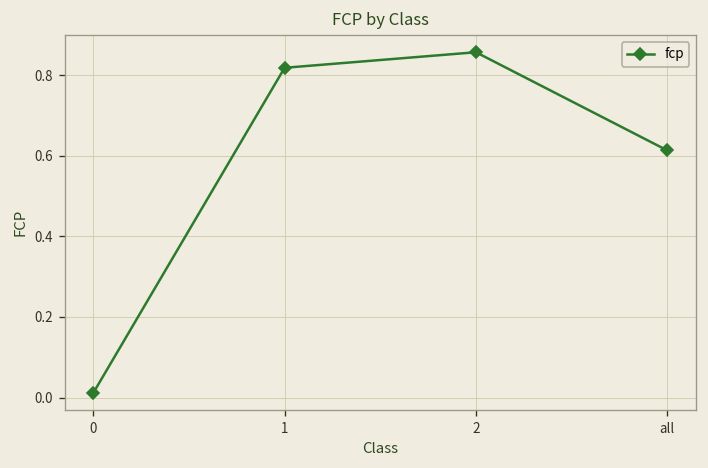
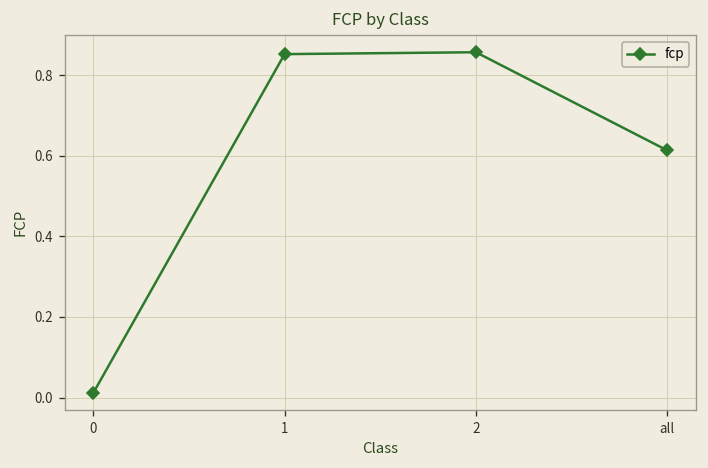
1: 0.82 -> 0.85
